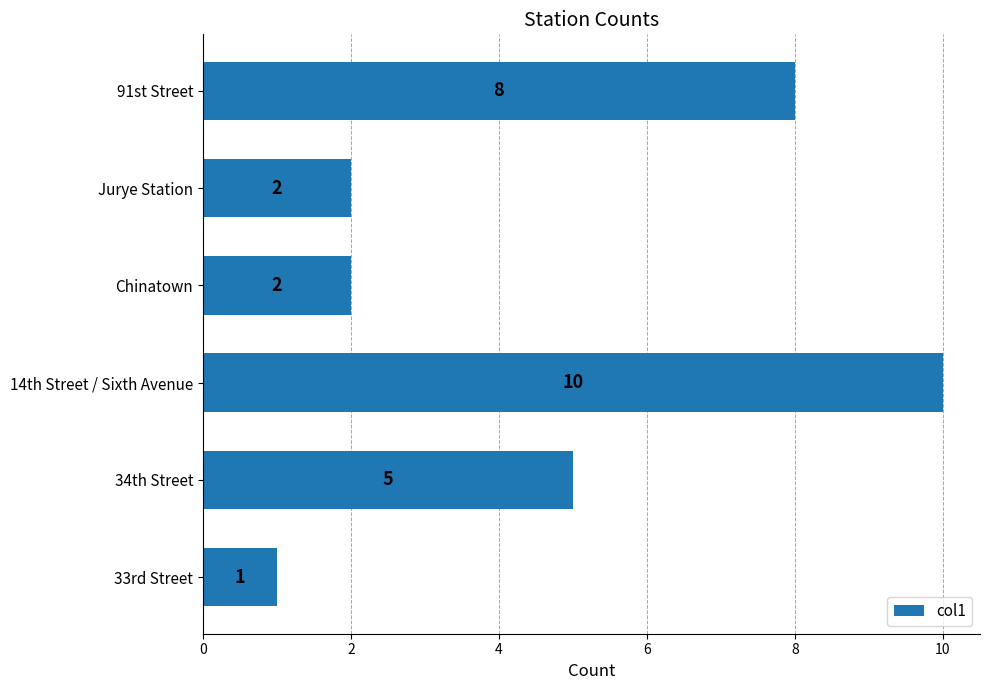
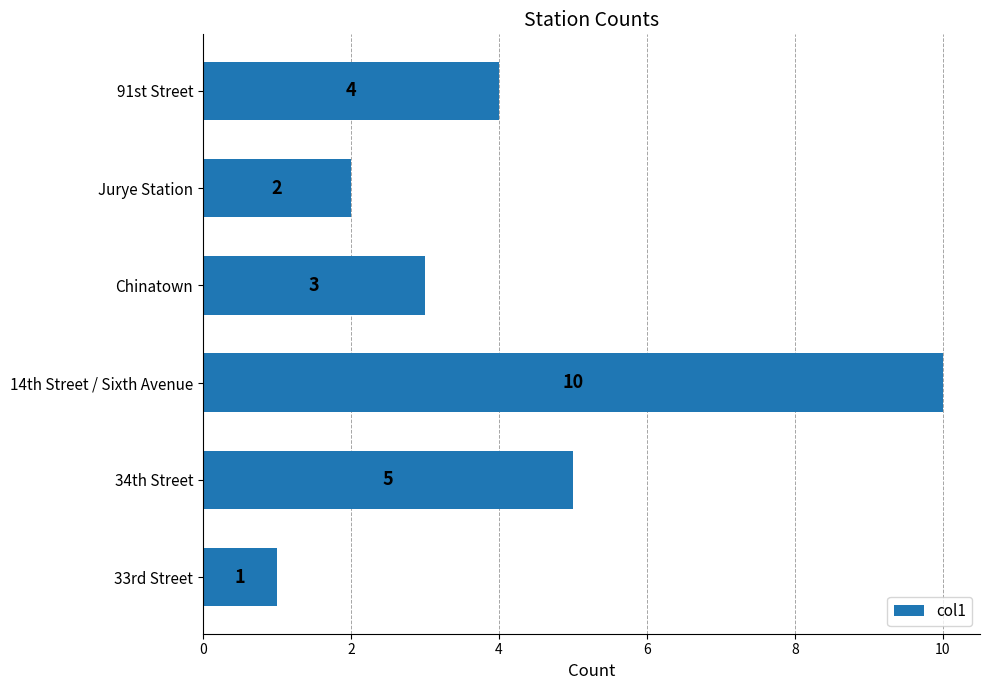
91st Street: 8 -> 4
Chinatown: 2 -> 3
